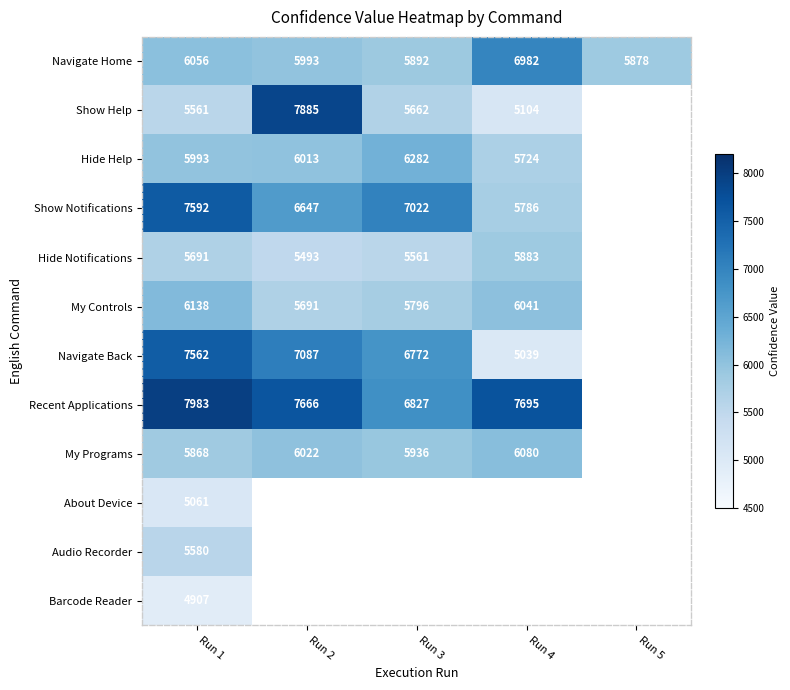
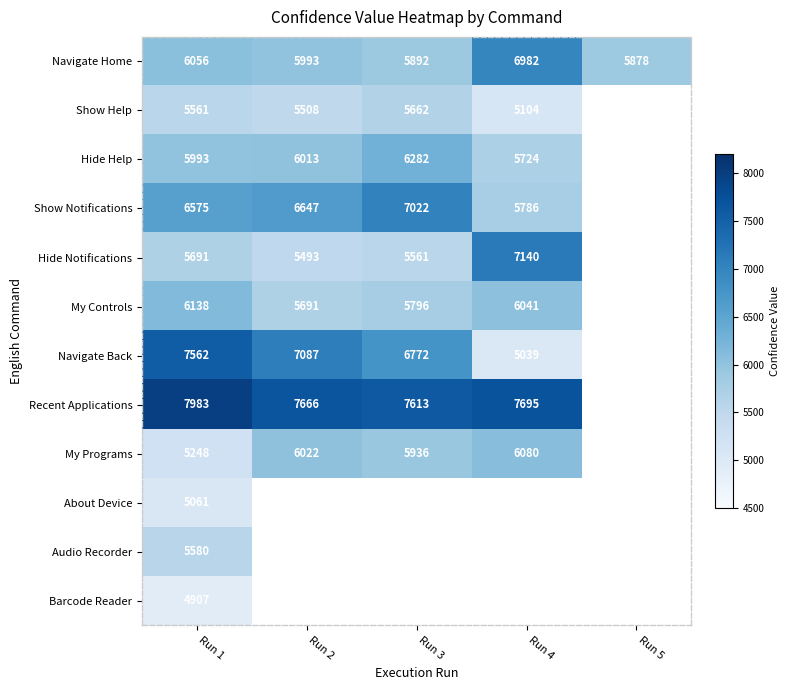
Show Help, Run 2: 7885 -> 5508
Show Notifications, Run 1: 7592 -> 6575
Hide Notifications, Run 4: 5883 -> 7140
Recent Applications, Run 3: 6827 -> 7613
My Programs, Run 1: 5868 -> 5248
